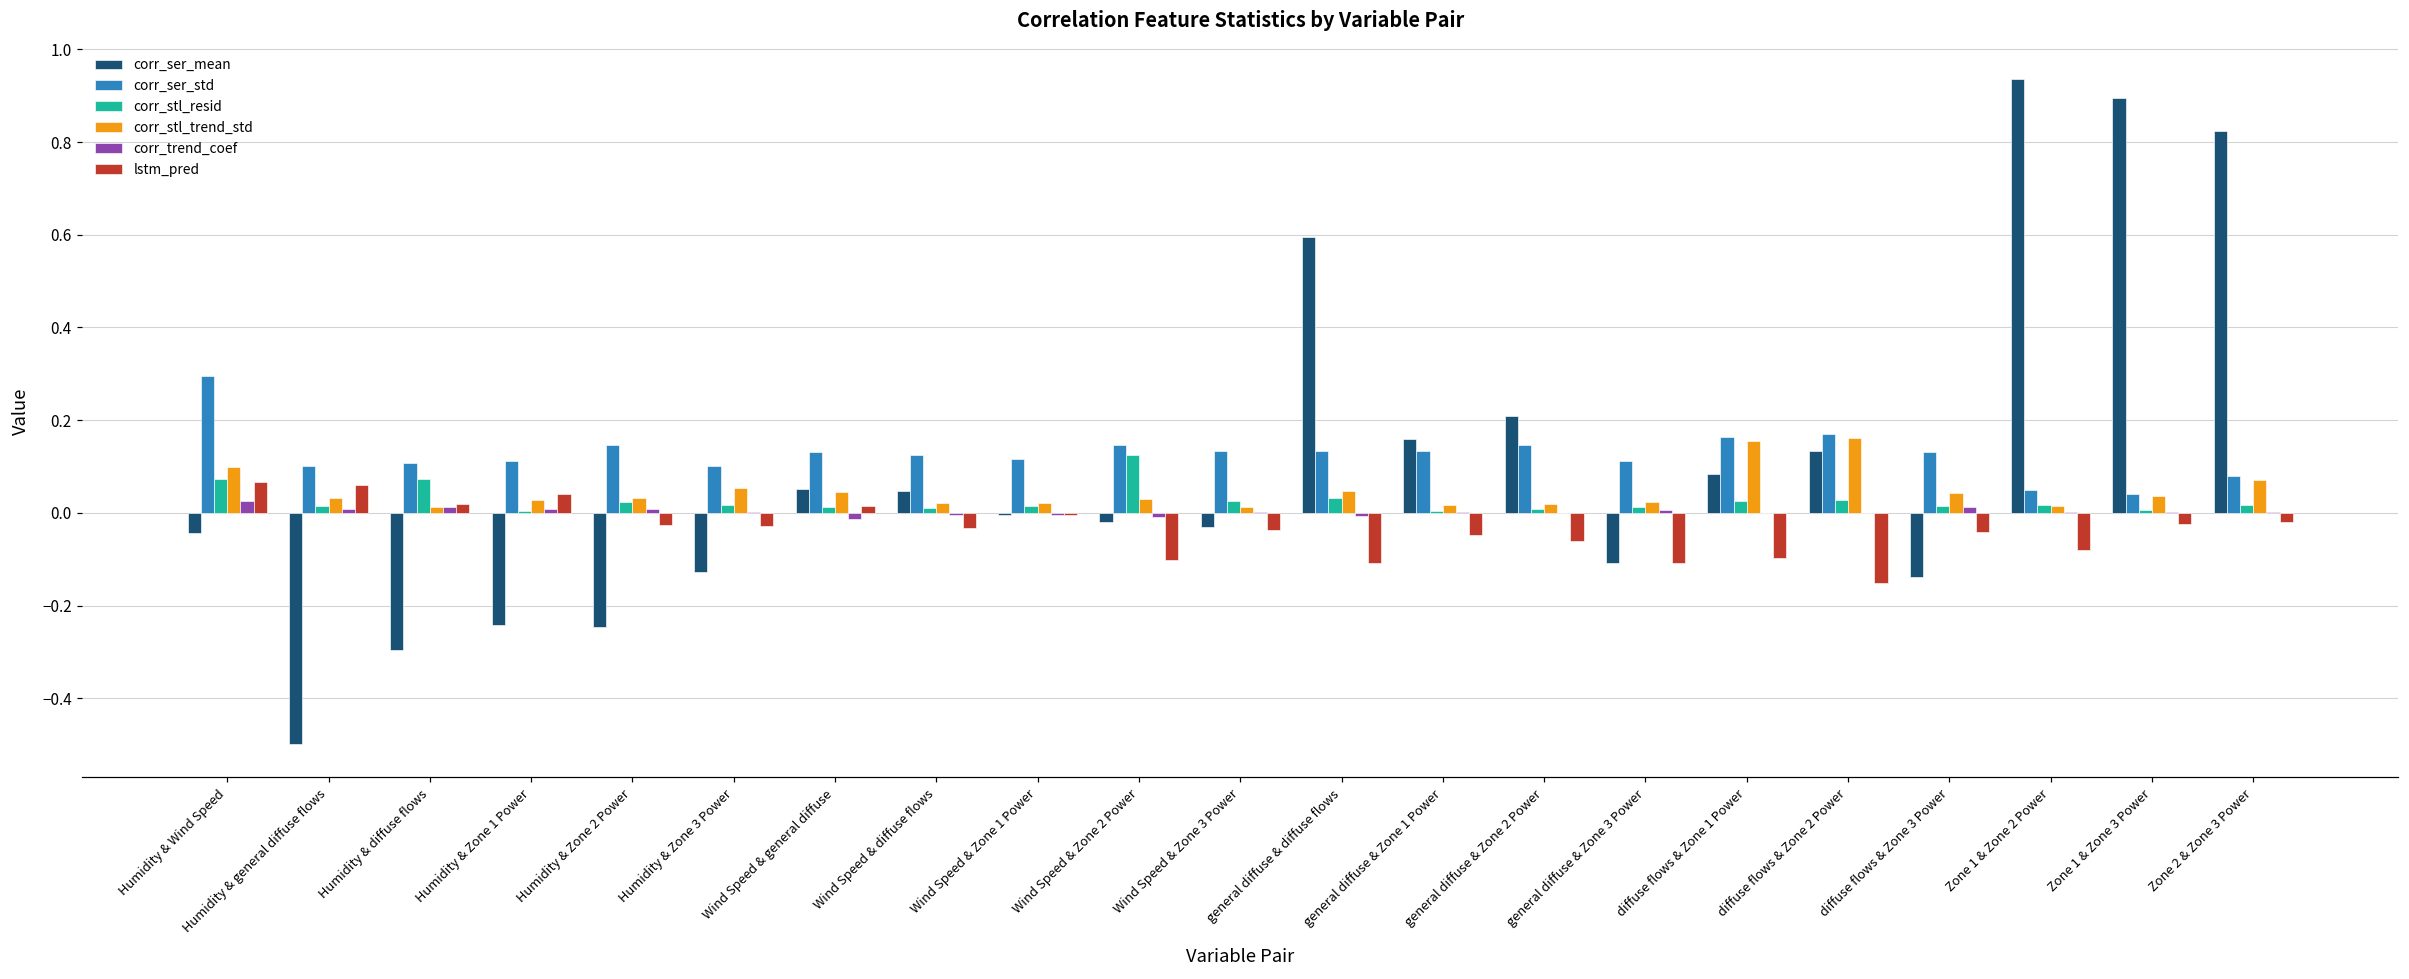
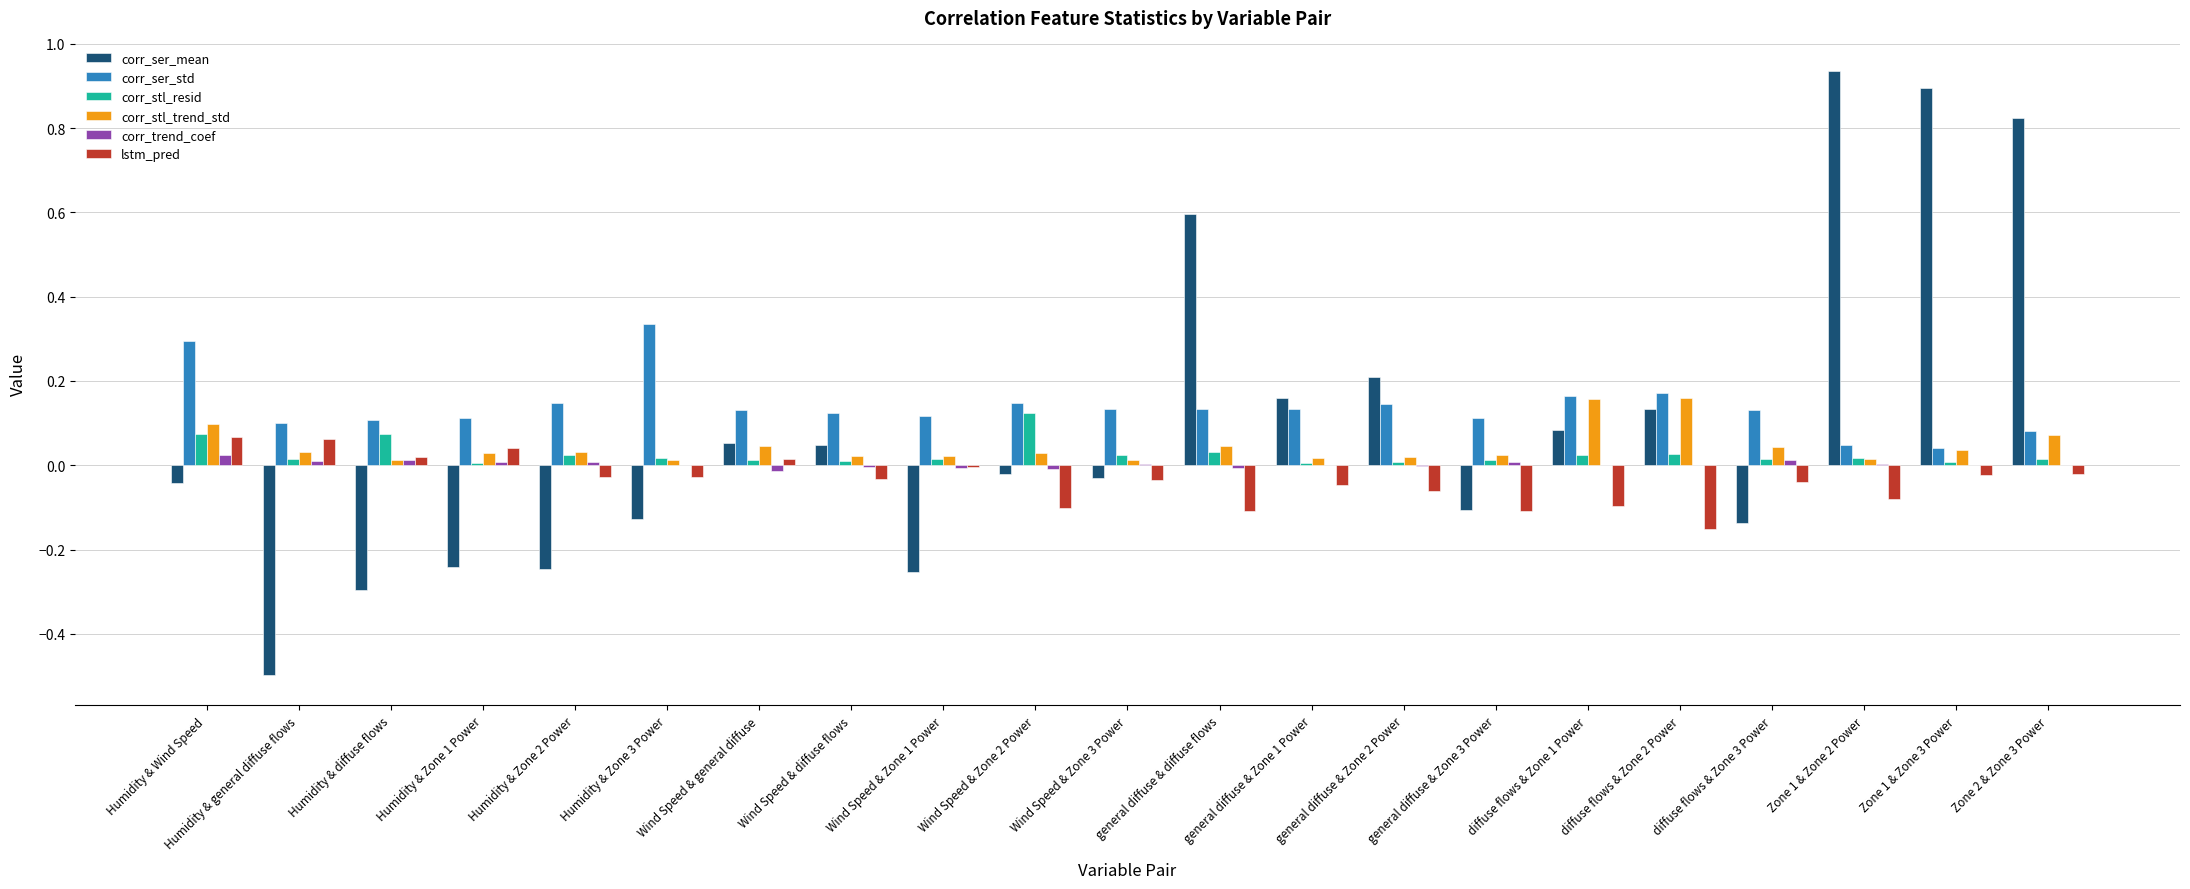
corr_ser_std, Humidity & Zone 3 Power: 0.10 -> 0.34
corr_stl_trend_std, Humidity & Zone 3 Power: 0.05 -> 0.01
corr_ser_mean, Wind Speed & Zone 1 Power: -0.01 -> -0.25
